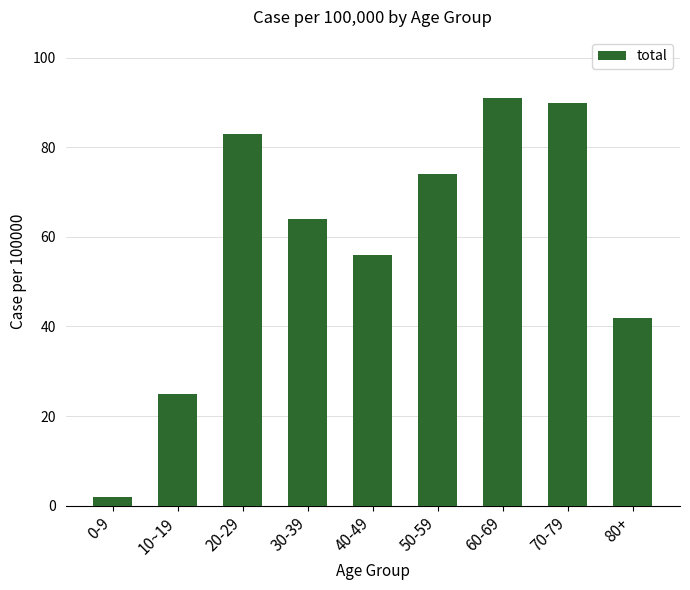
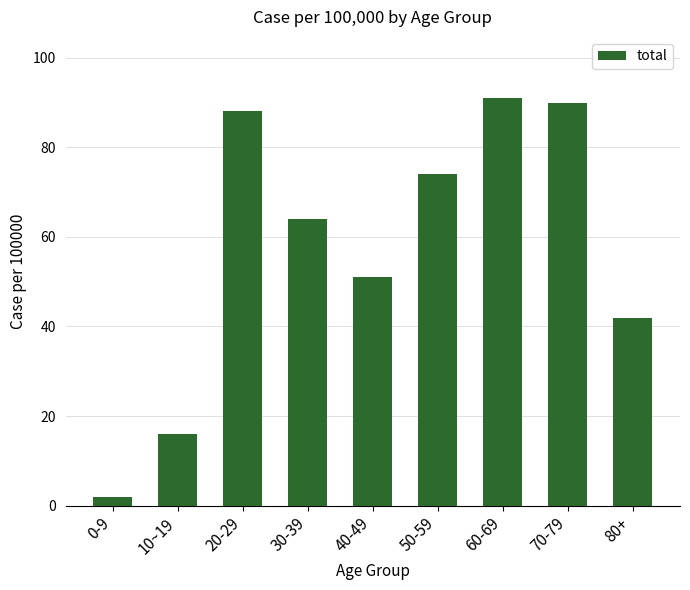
10~19: 25 -> 16
20-29: 83 -> 88
40-49: 56 -> 51
